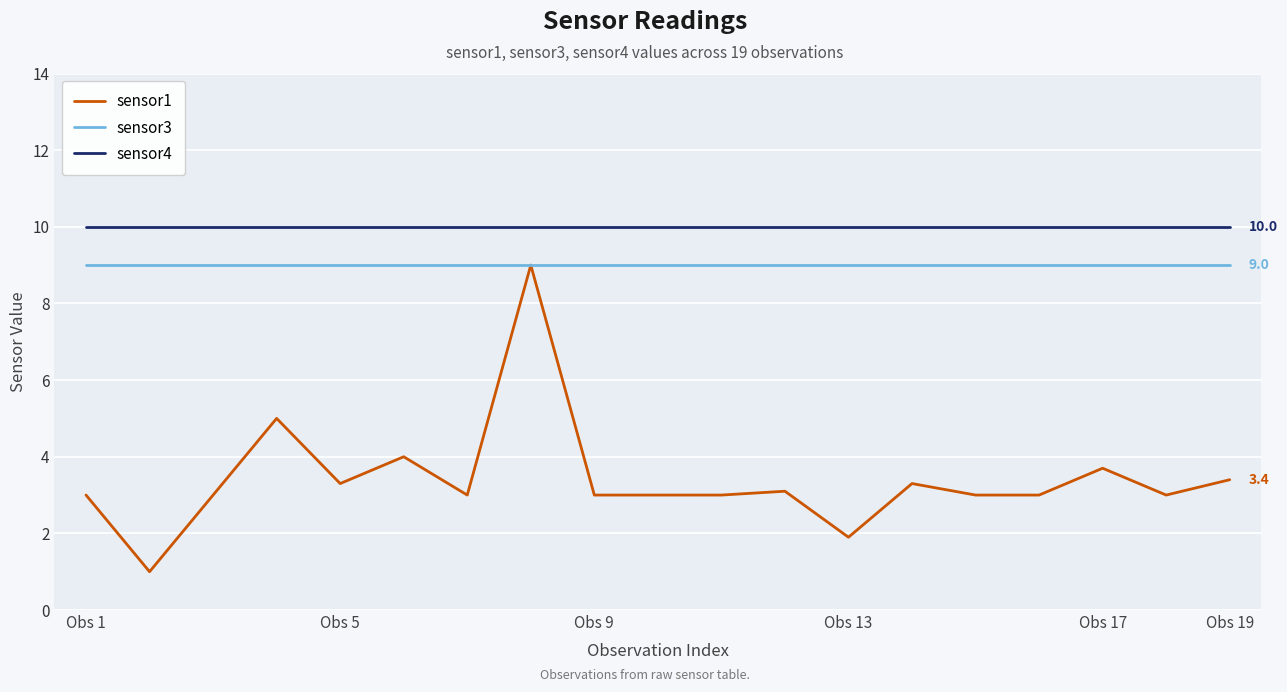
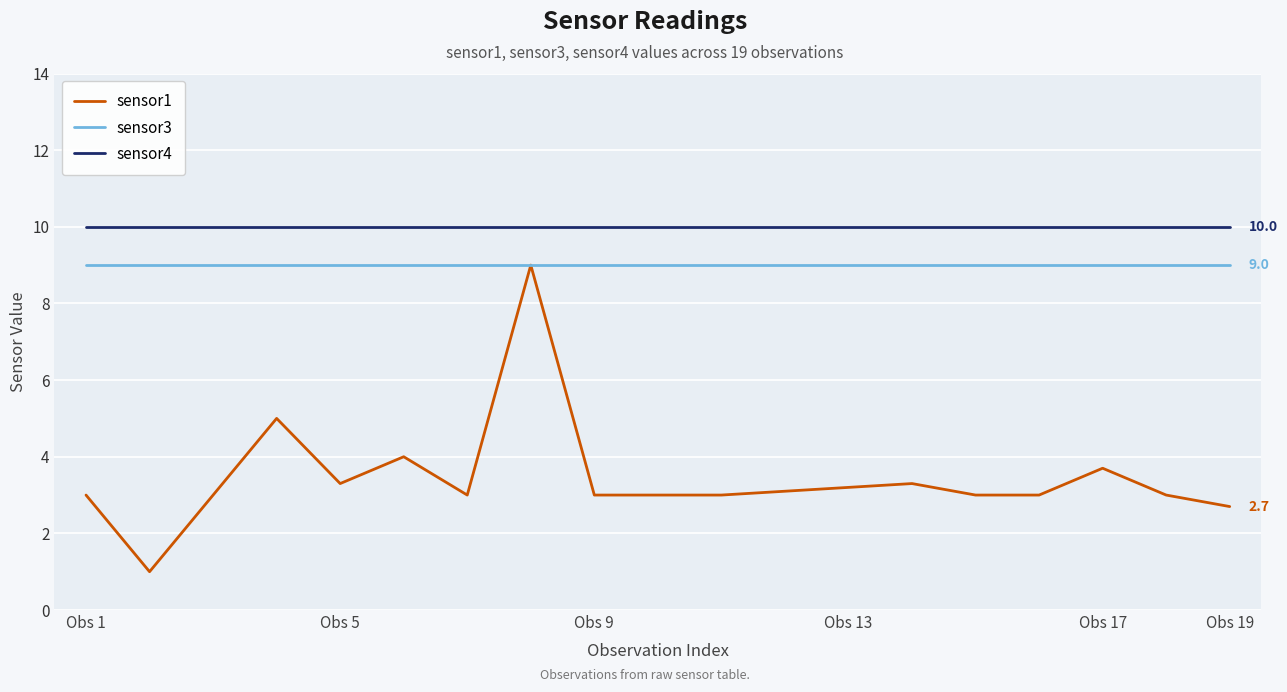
sensor1, Obs 13: 1.9 -> 3.2
sensor1, Obs 19: 3.4 -> 2.7
